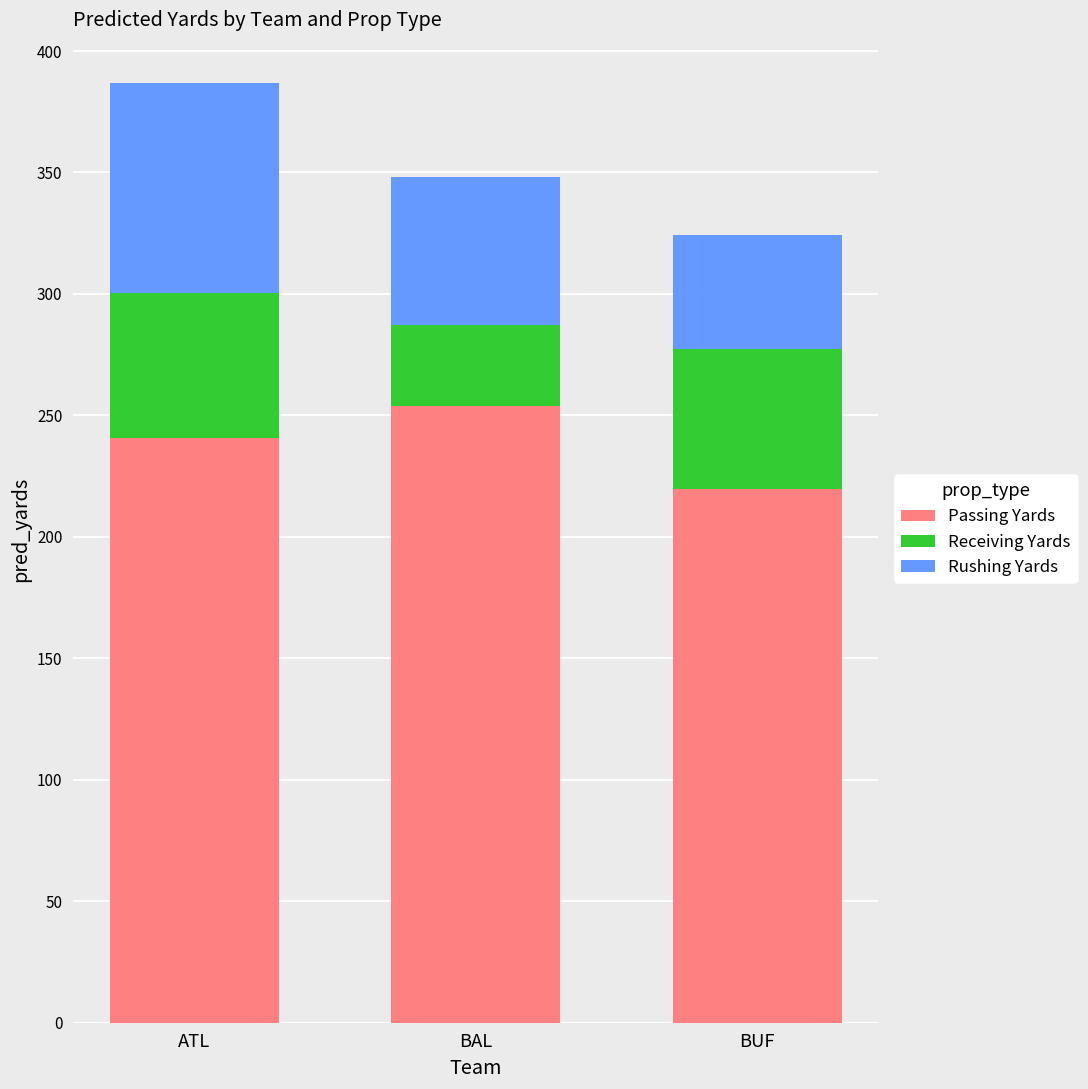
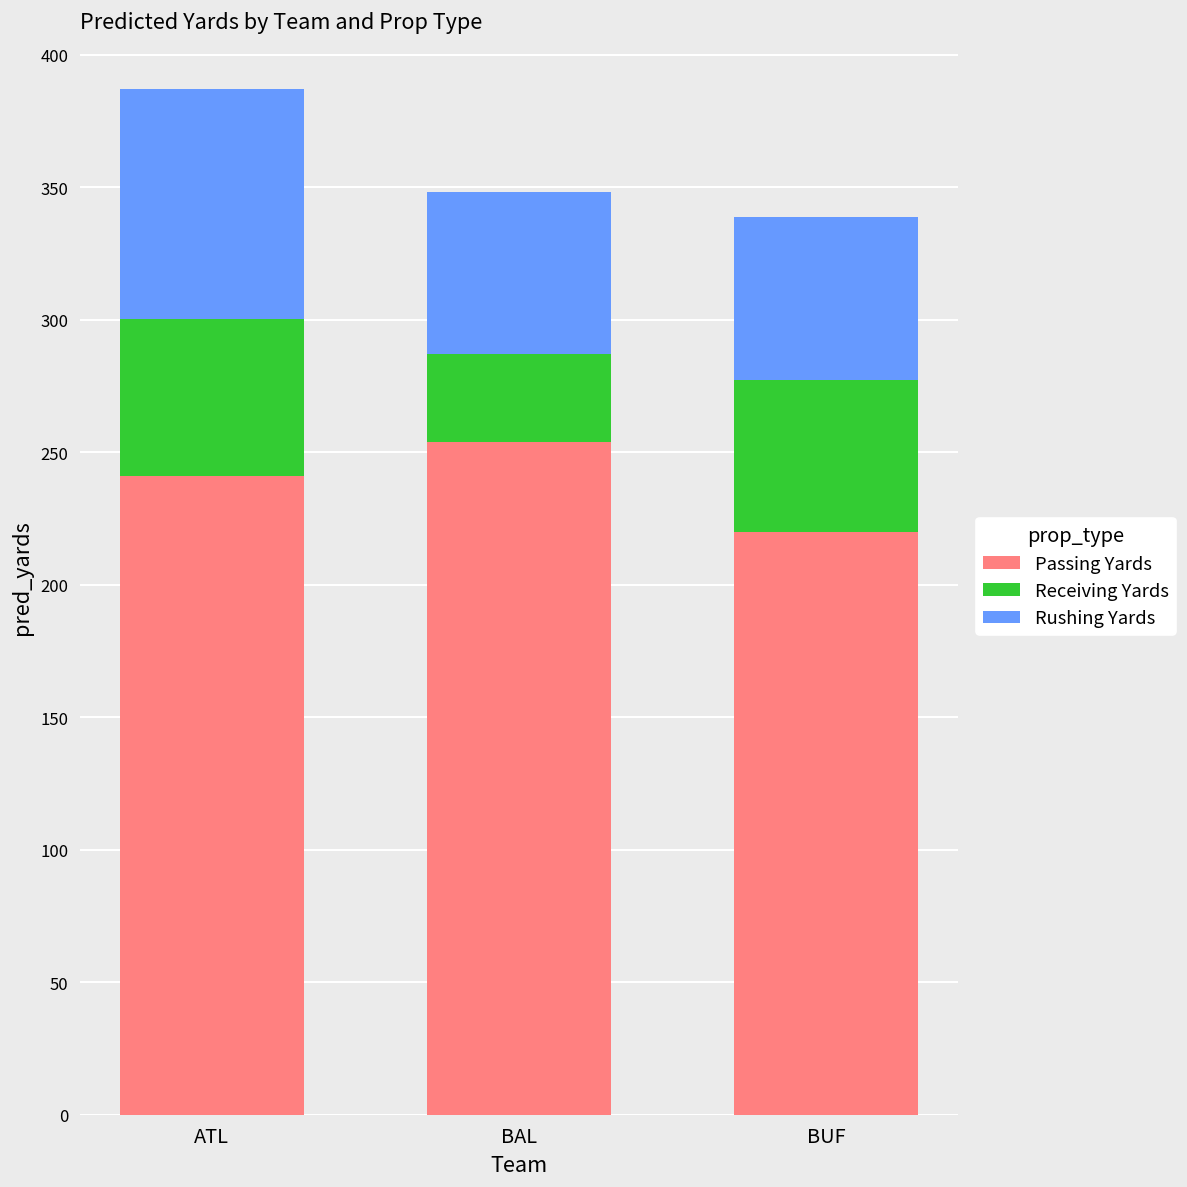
Rushing Yards, BUF: 47 -> 62
